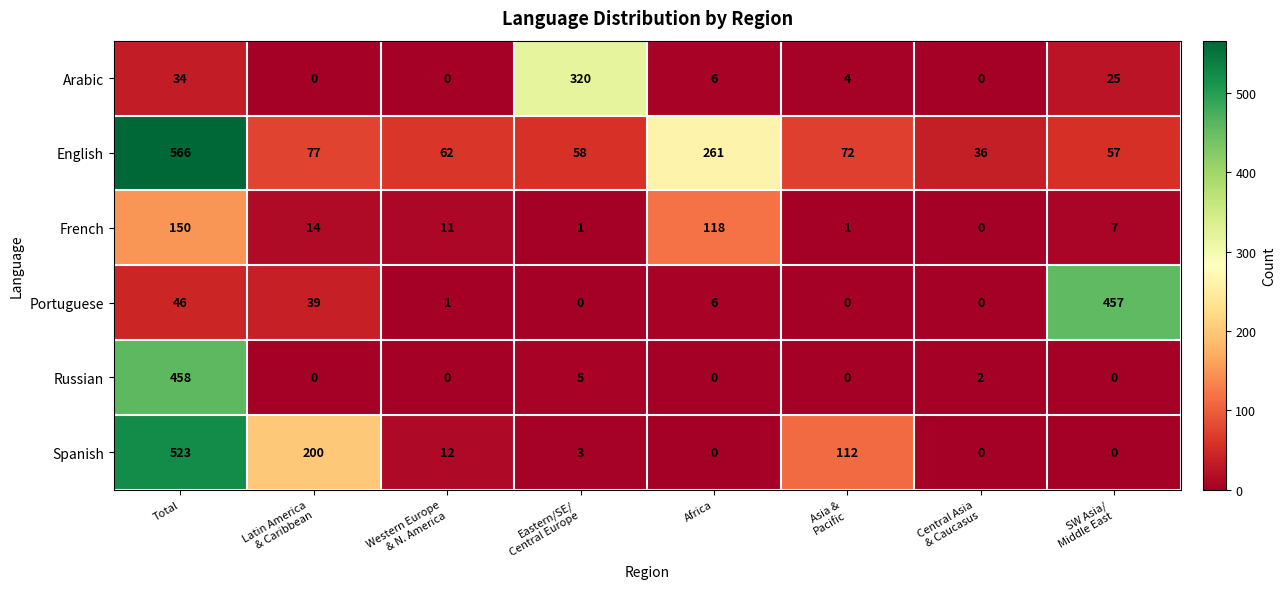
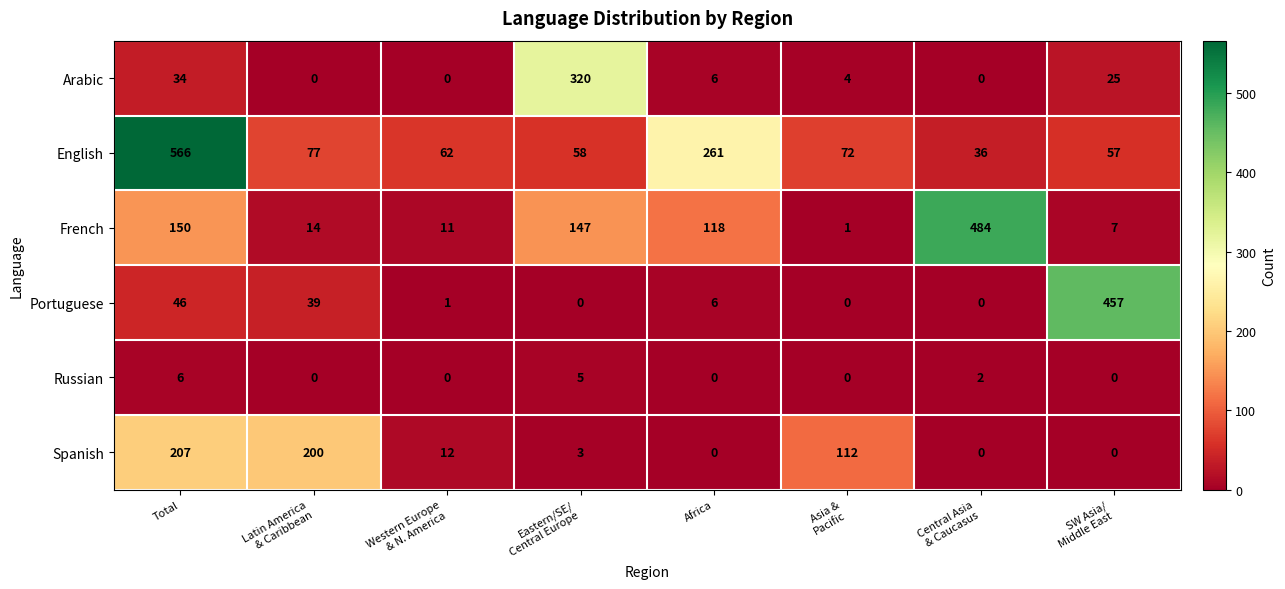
French, Eastern/SE/ Central Europe: 1 -> 147
French, Central Asia & Caucasus: 0 -> 484
Russian, Total: 458 -> 6
Spanish, Total: 523 -> 207
